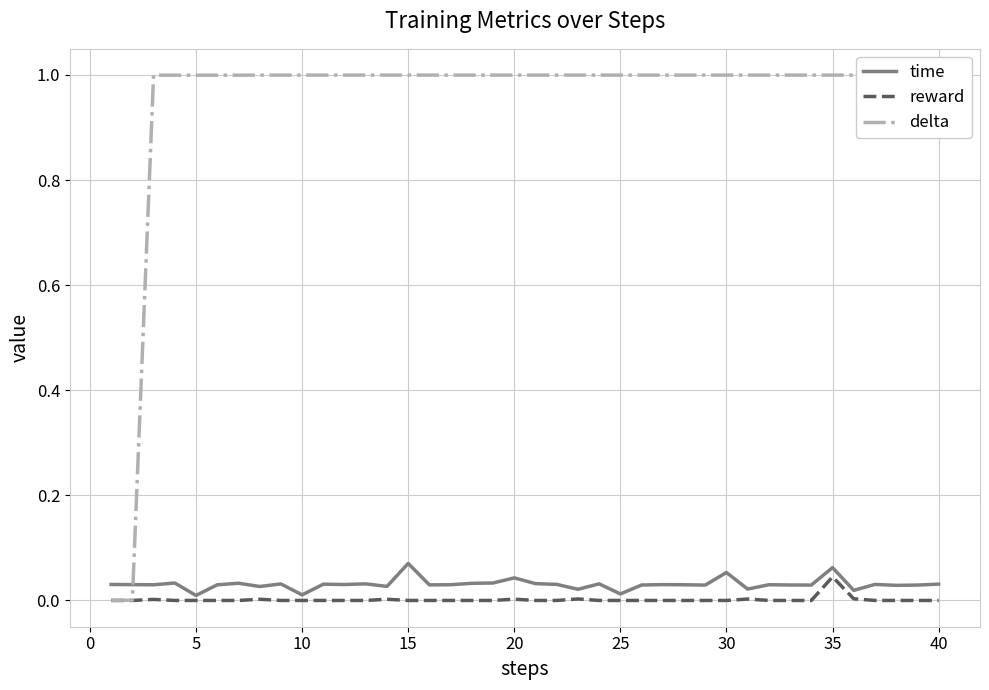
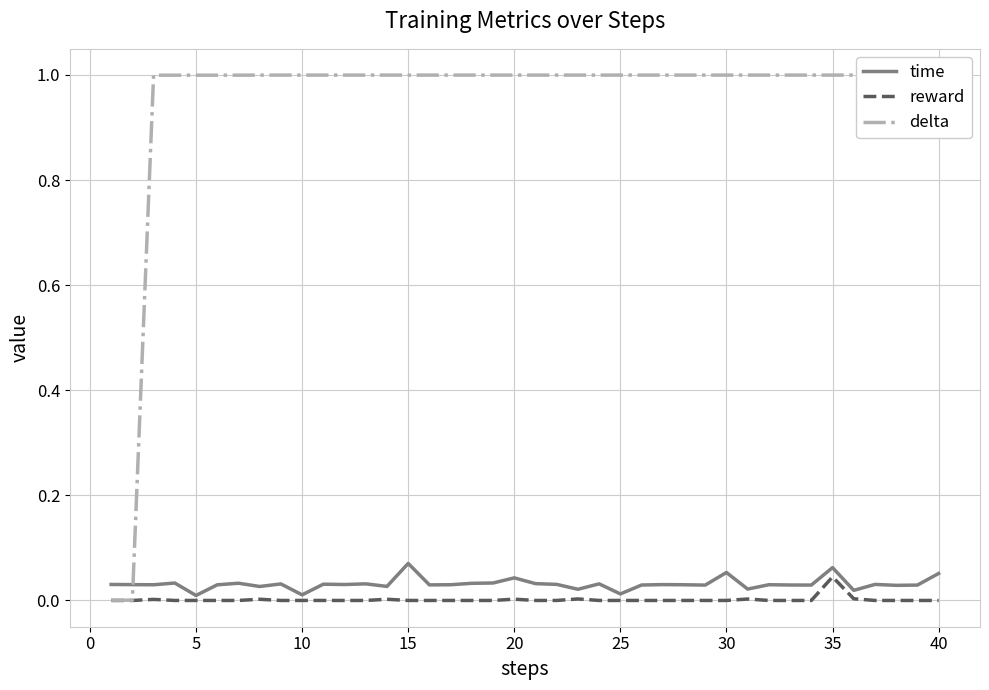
time, 40: 0.03 -> 0.05
